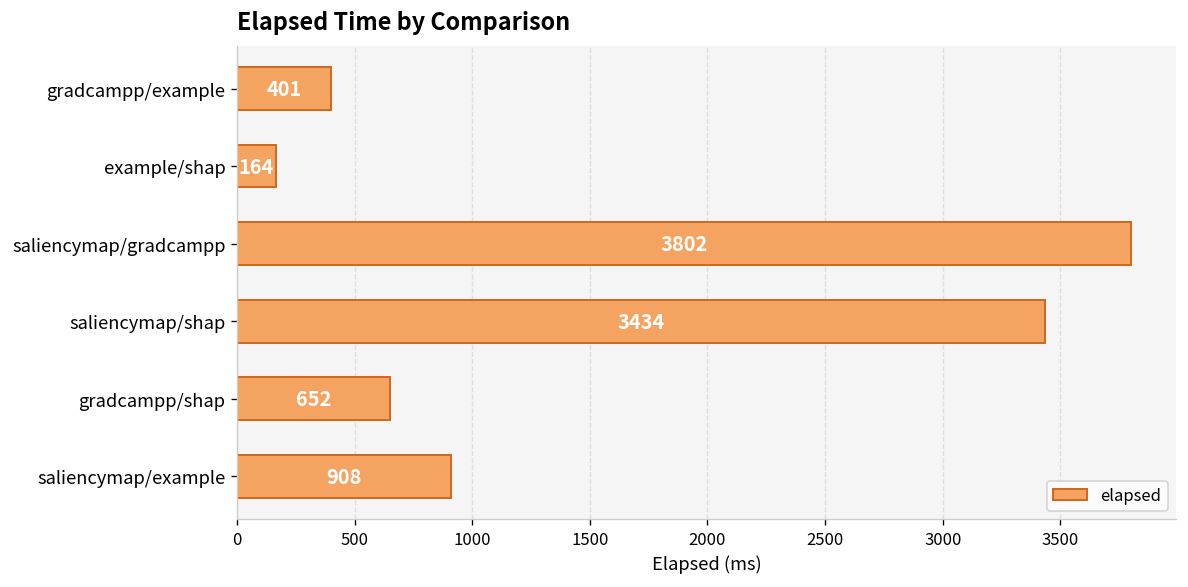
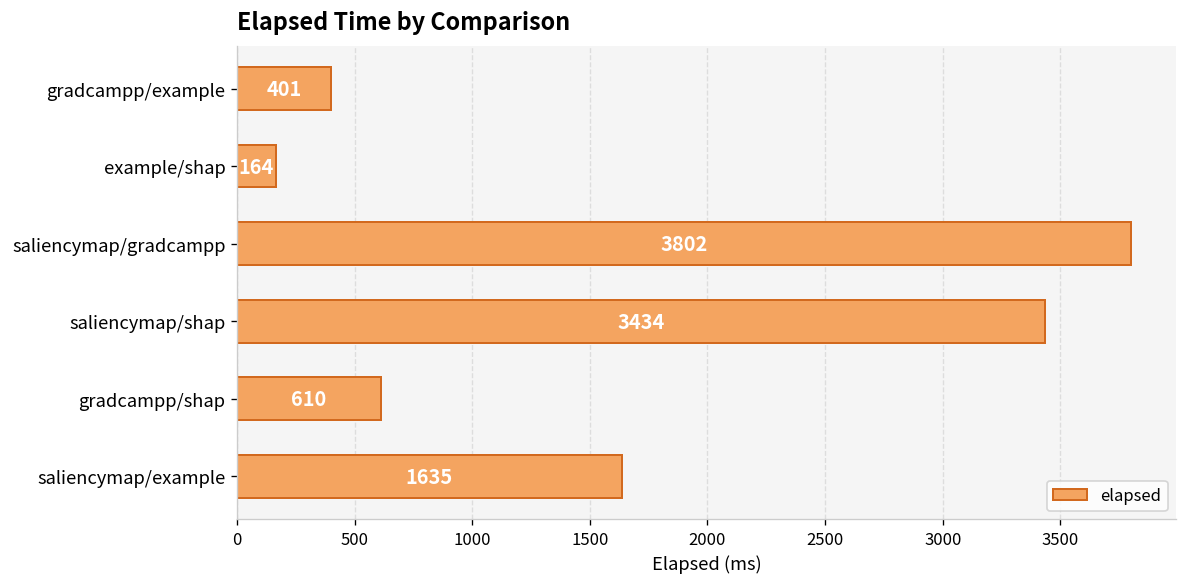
gradcampp/shap: 652 -> 610
saliencymap/example: 908 -> 1635
